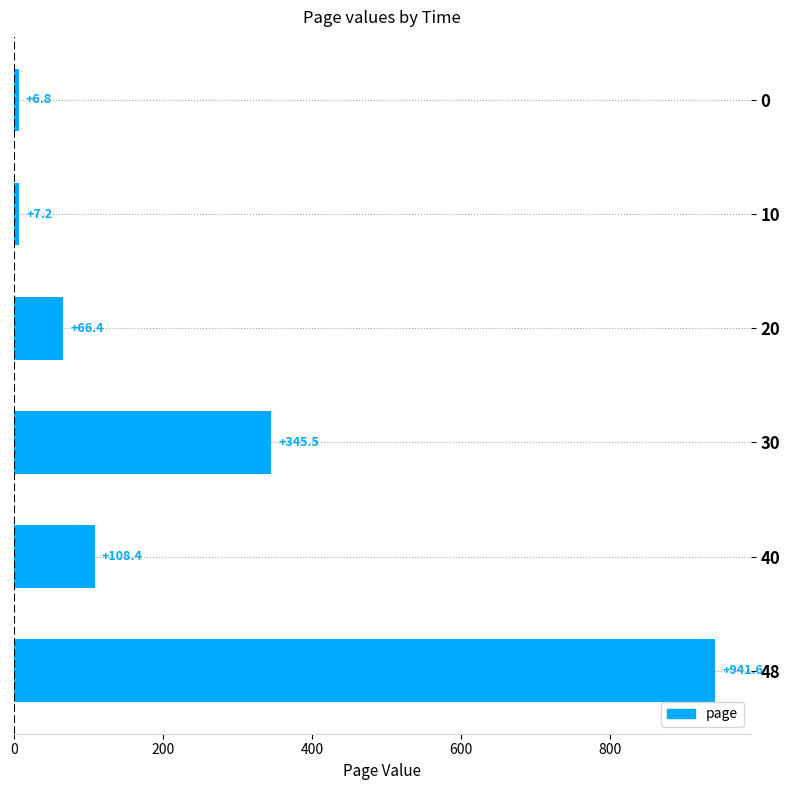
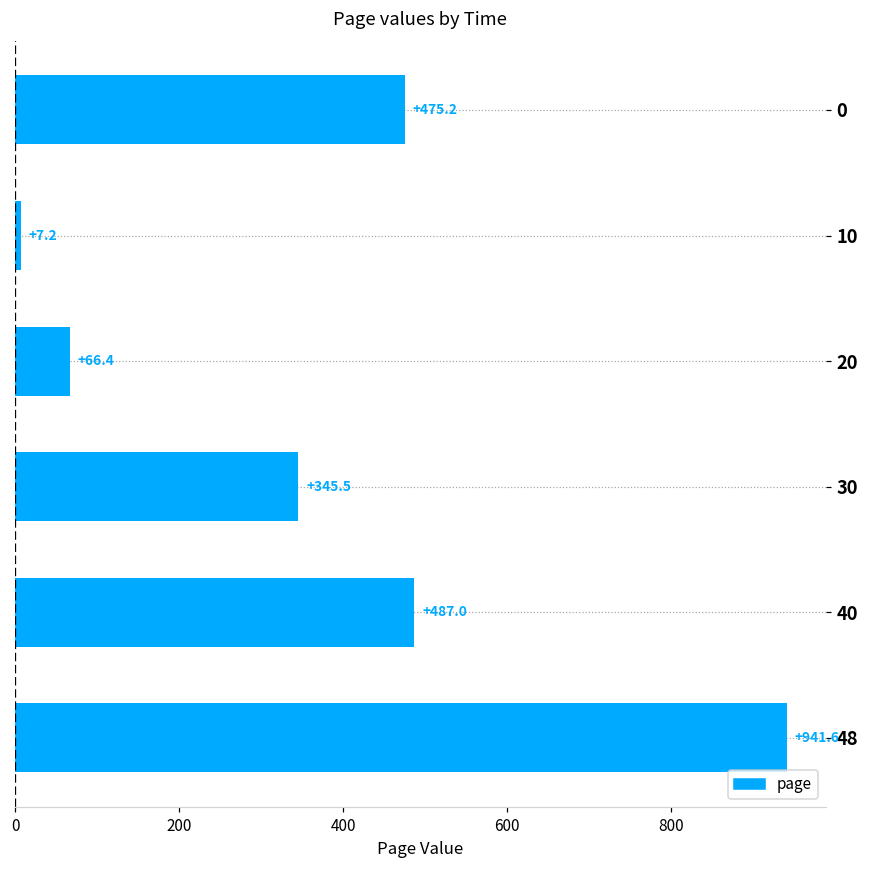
0: +6.8 -> +475.2
40: +108.4 -> +487.0
